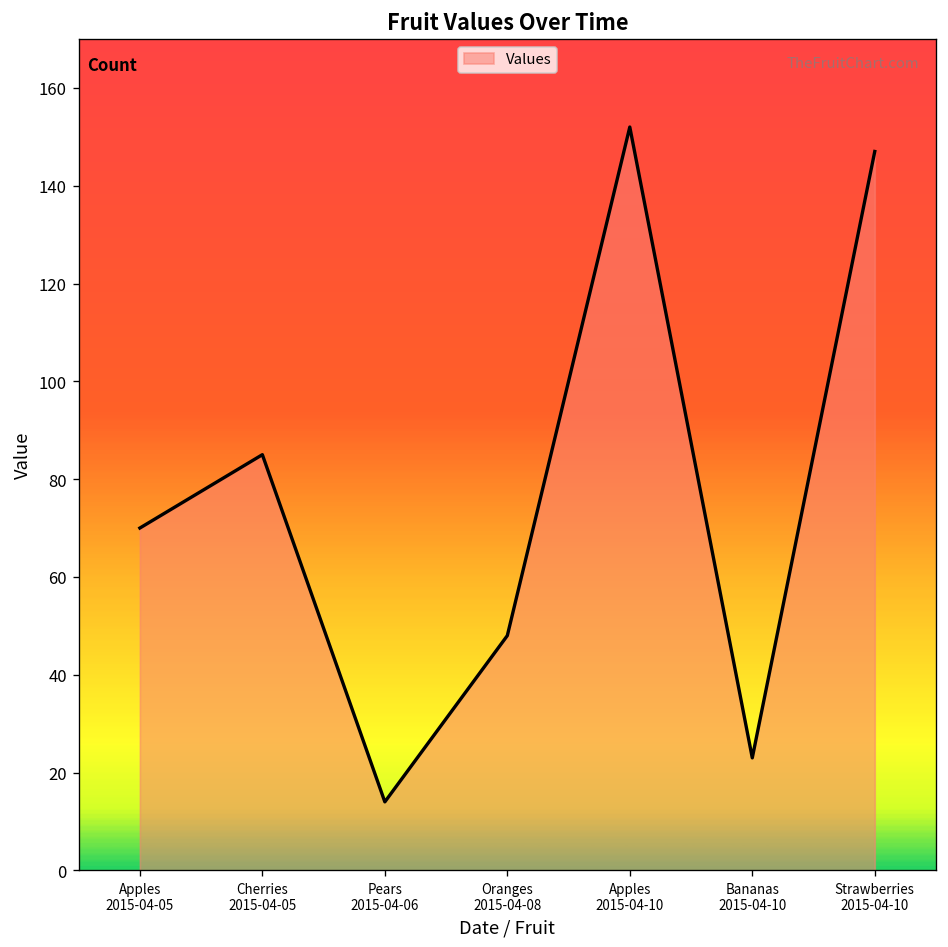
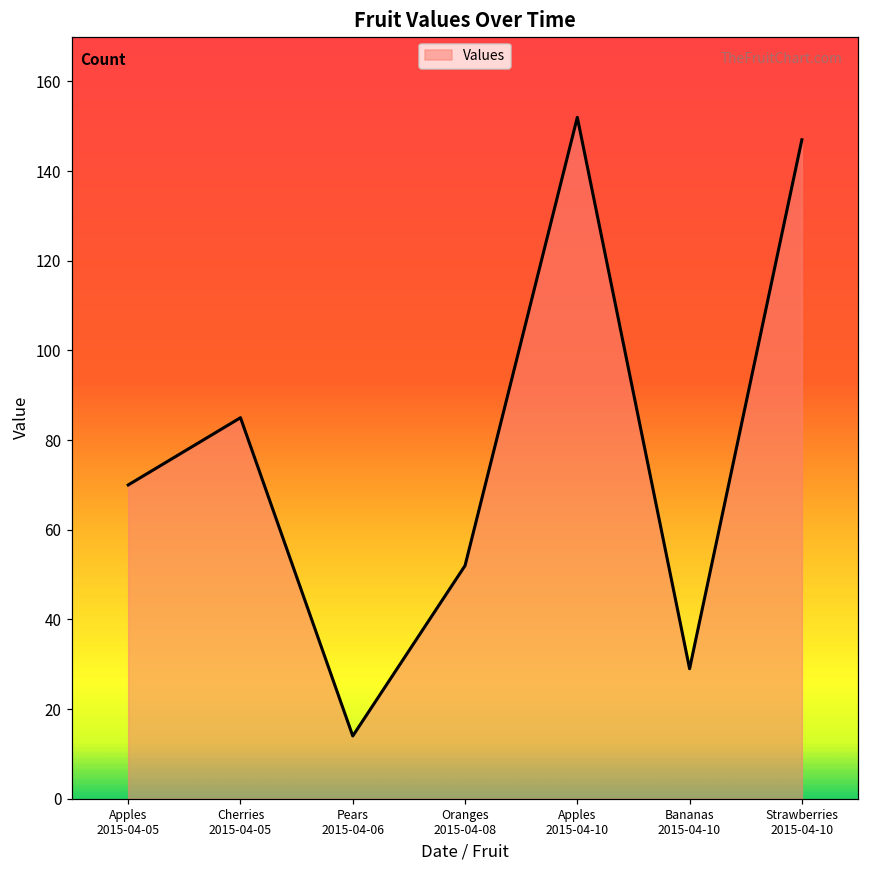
Oranges 2015-04-08: 48 -> 52
Bananas 2015-04-10: 23 -> 29
